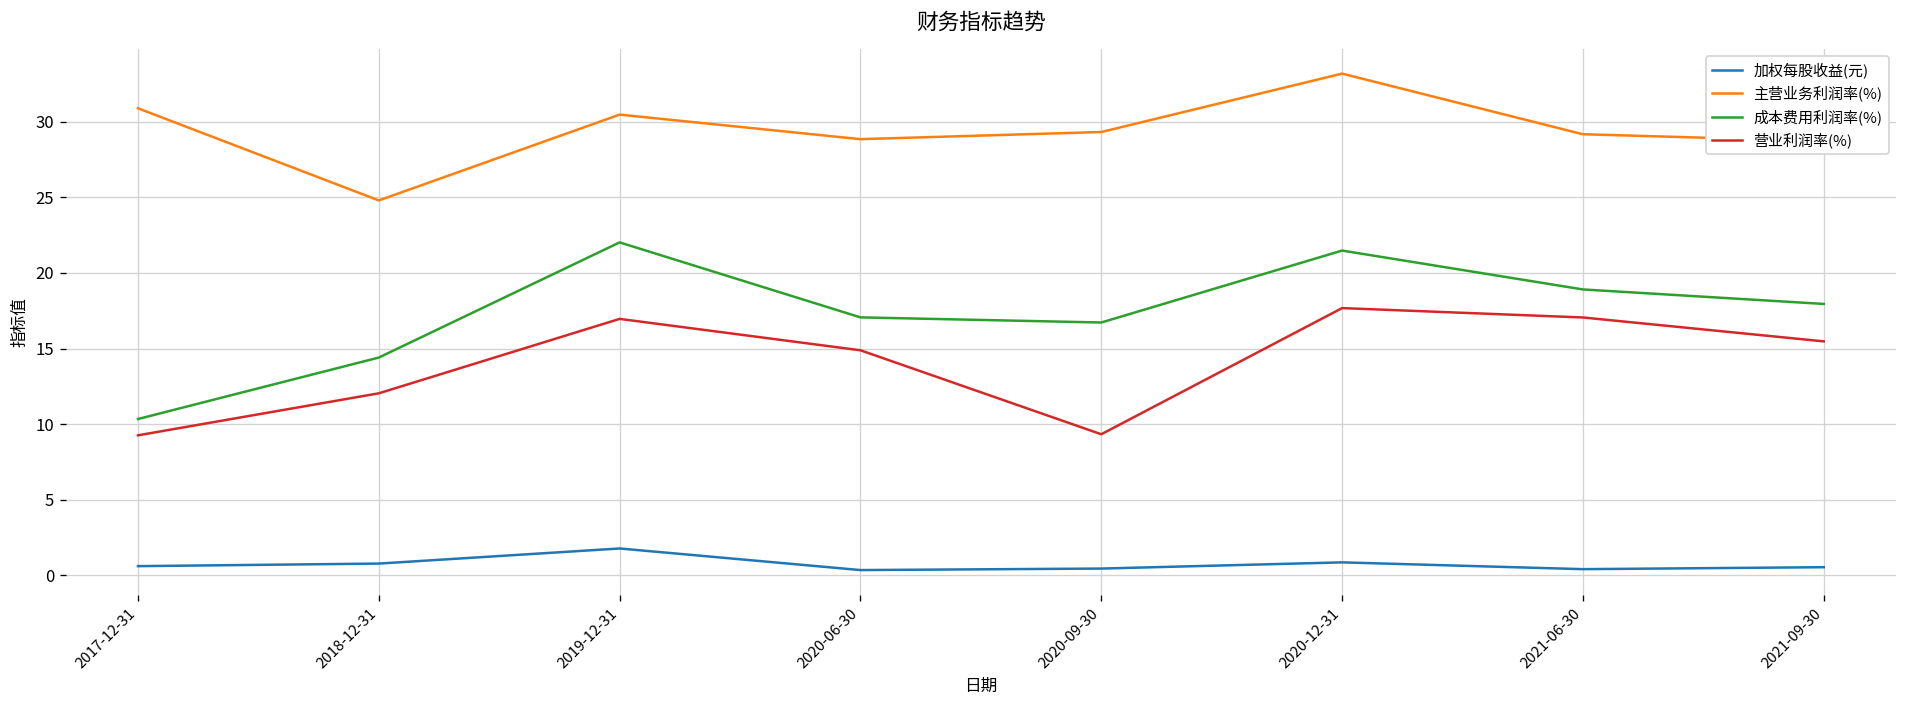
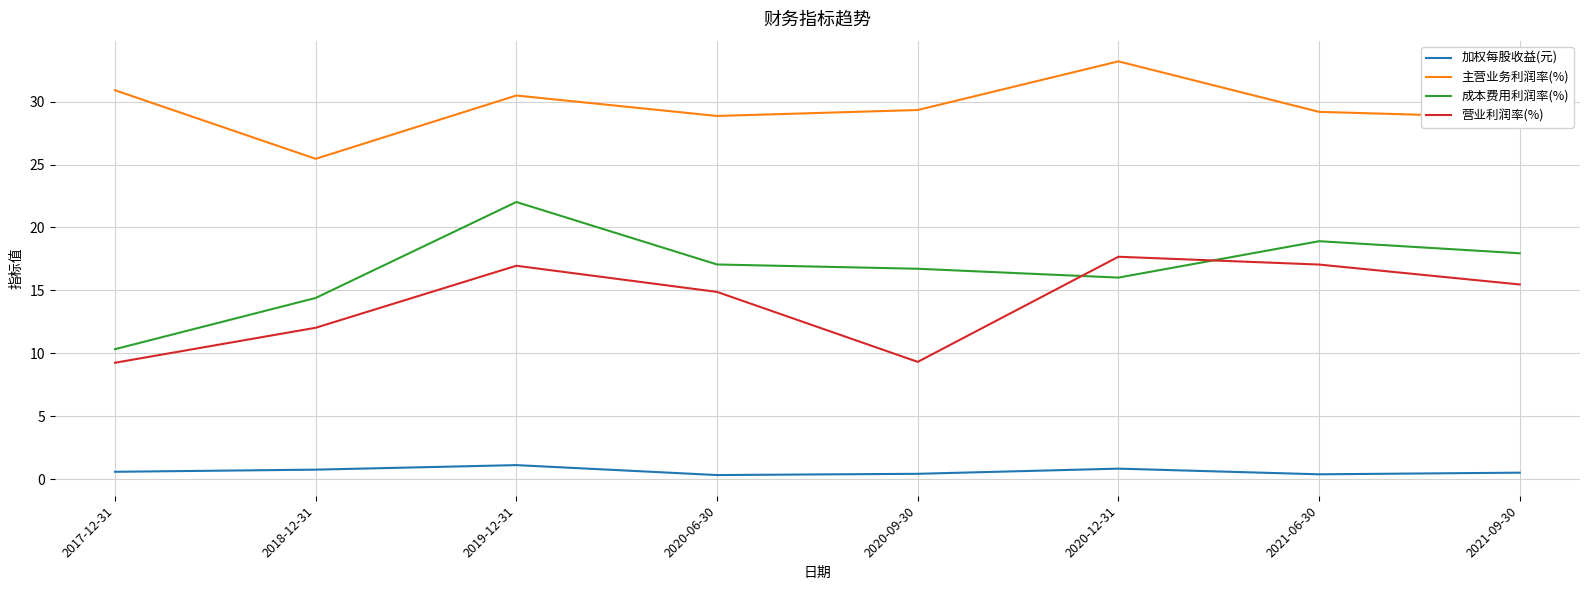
主营业务利润率(%), 2018-12-31: 24.8 -> 25.5
加权每股收益(元), 2019-12-31: 1.8 -> 1.1
成本费用利润率(%), 2020-12-31: 21.5 -> 16.0
